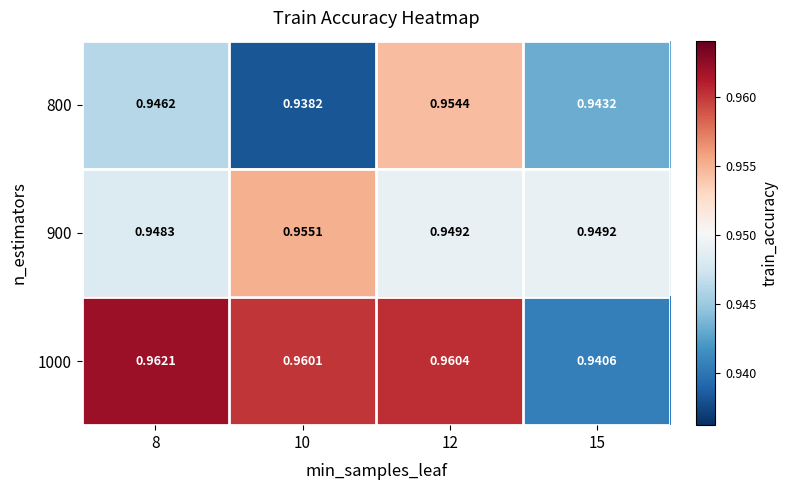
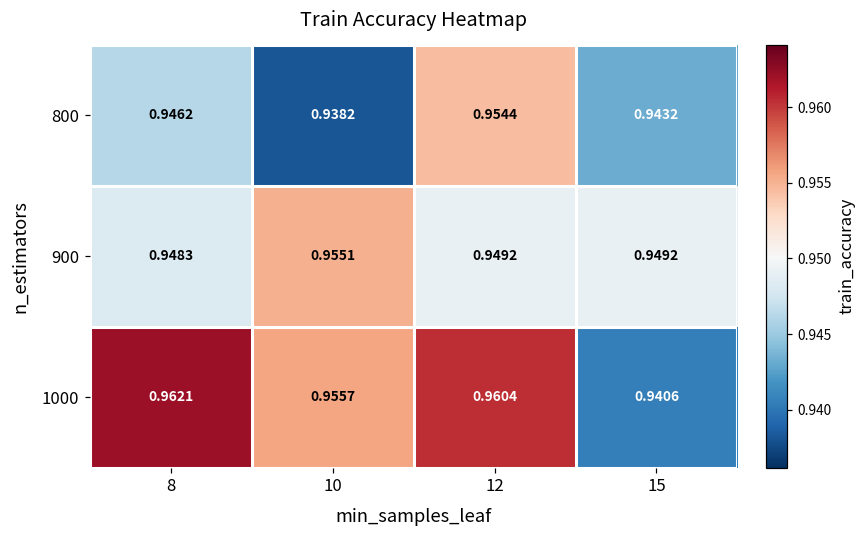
1000, 10: 0.9601 -> 0.9557
